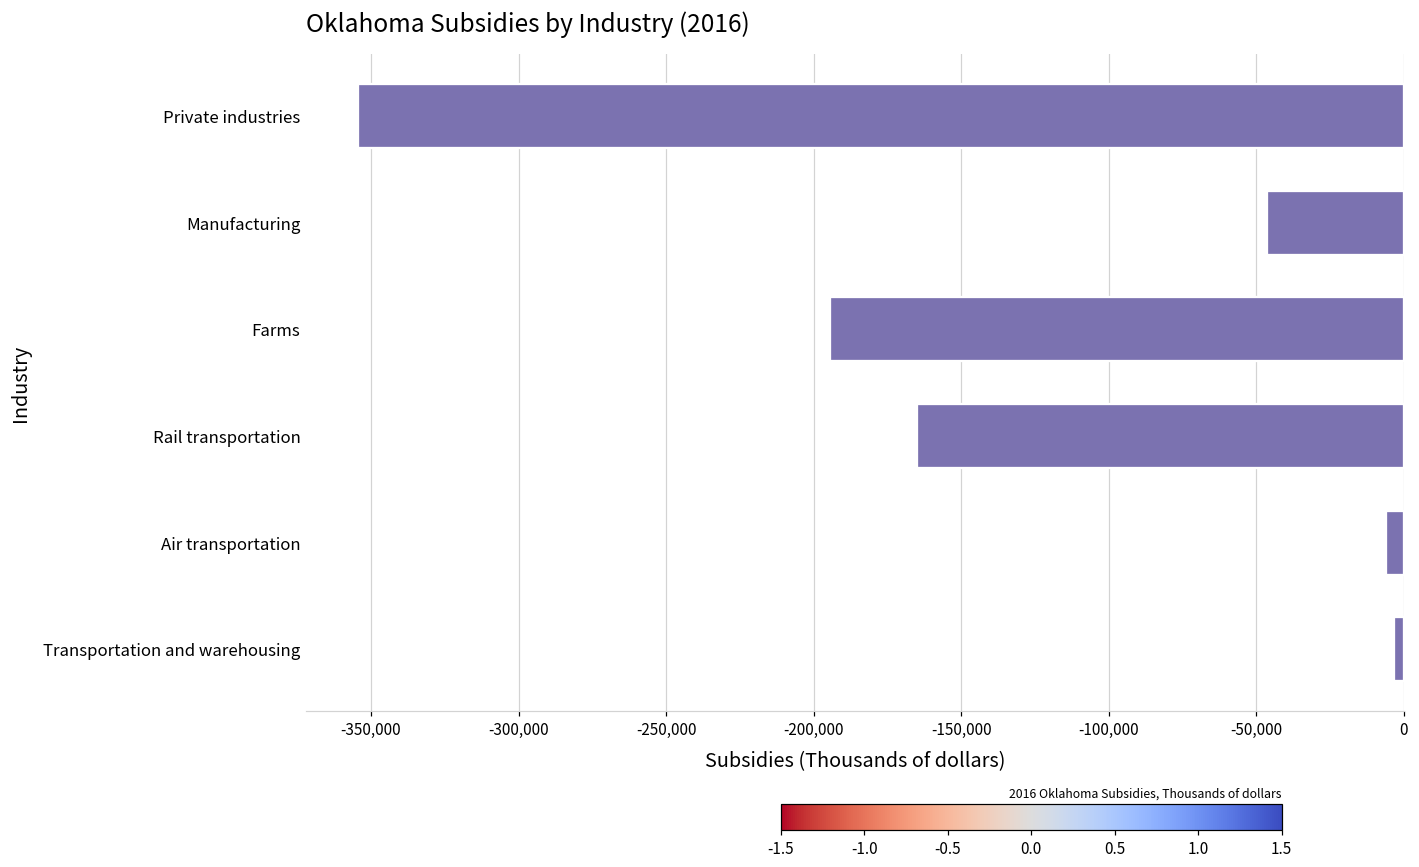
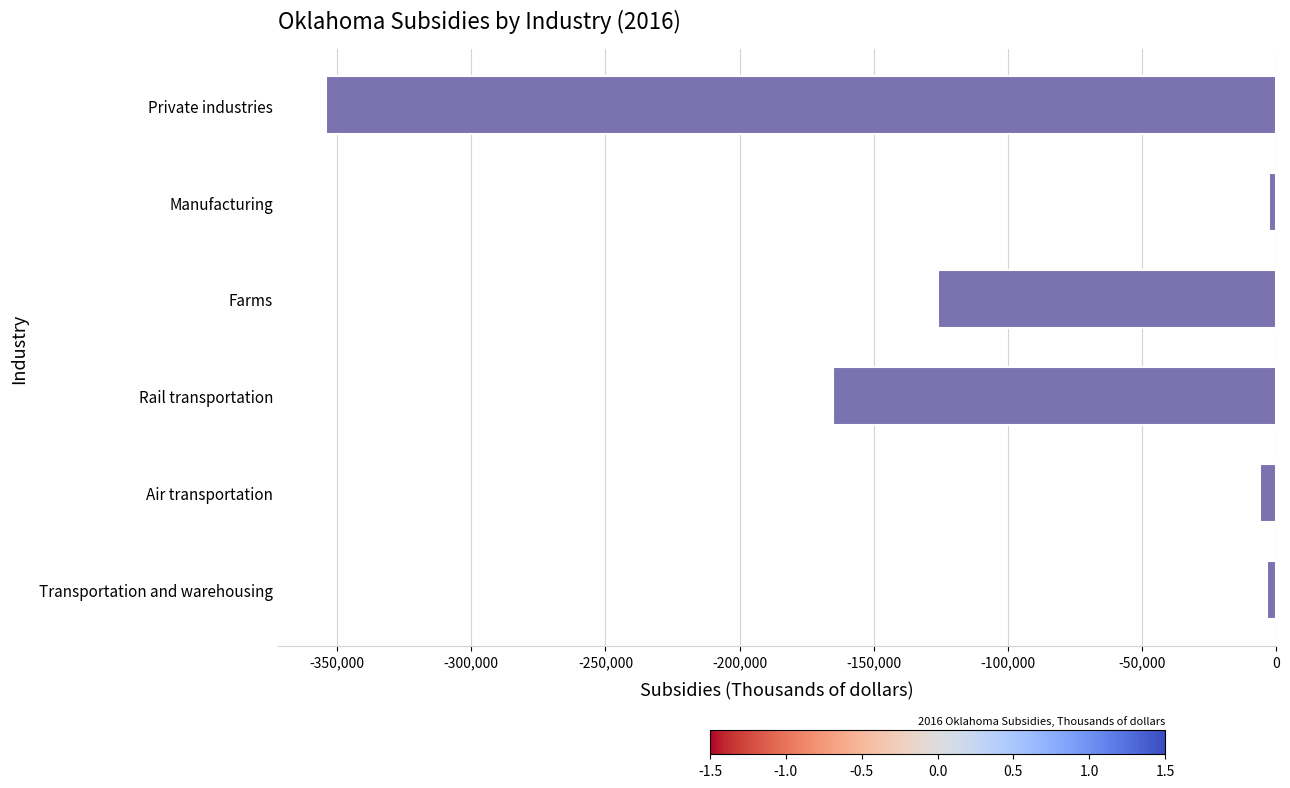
Manufacturing: -46,000 -> -3,000
Farms: -194,000 -> -126,000
